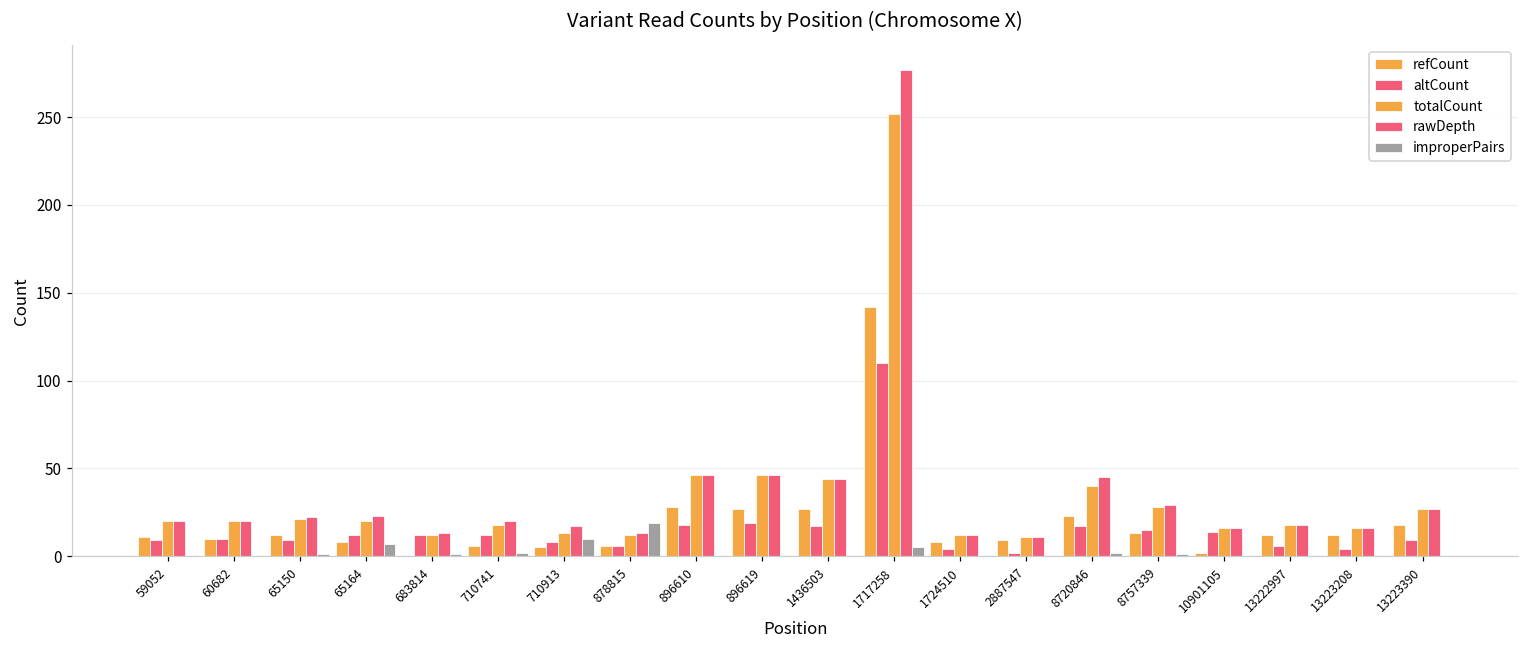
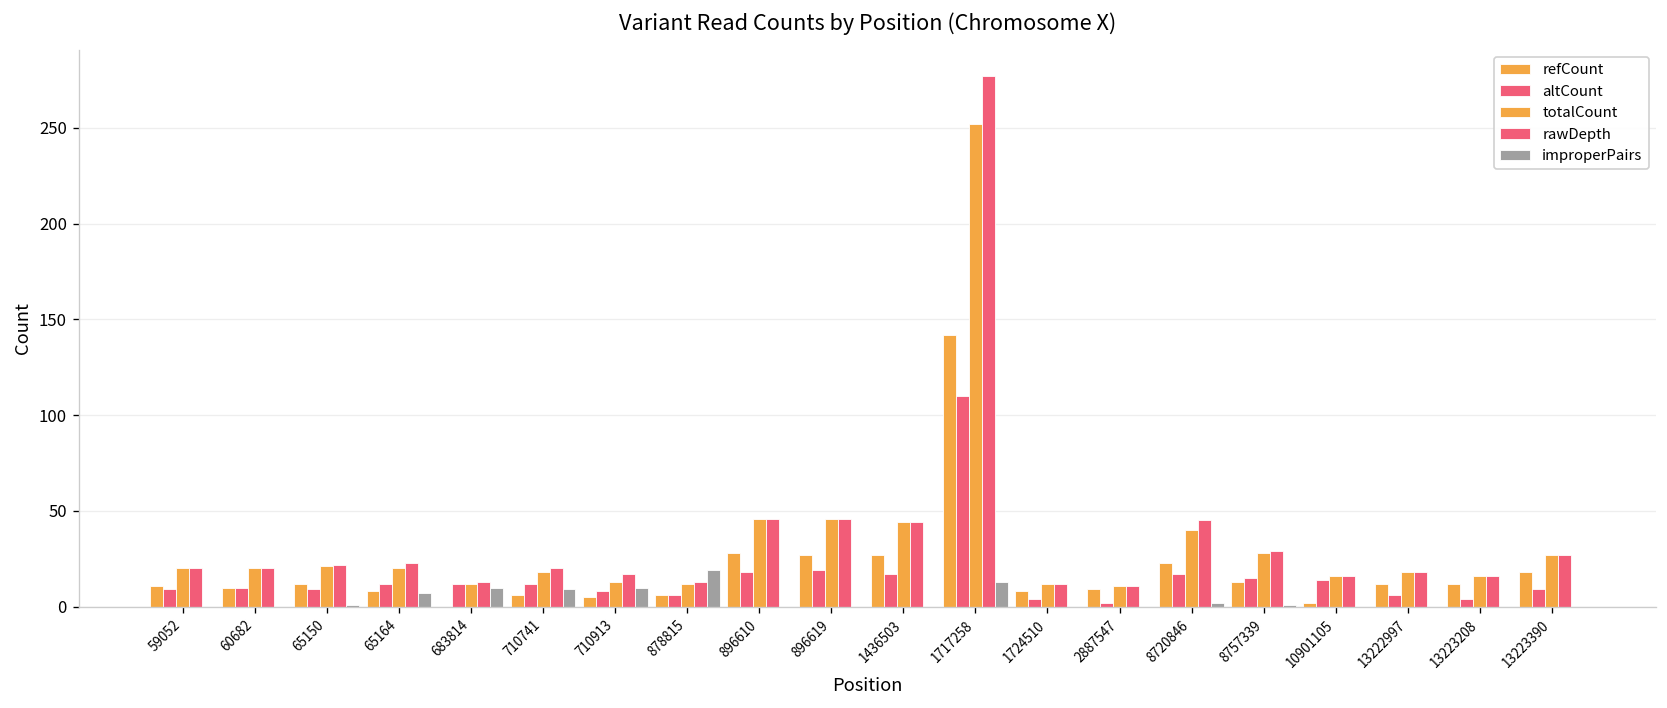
improperPairs, 683814: 1 -> 10
improperPairs, 710741: 2 -> 9
improperPairs, 1717258: 5 -> 13
